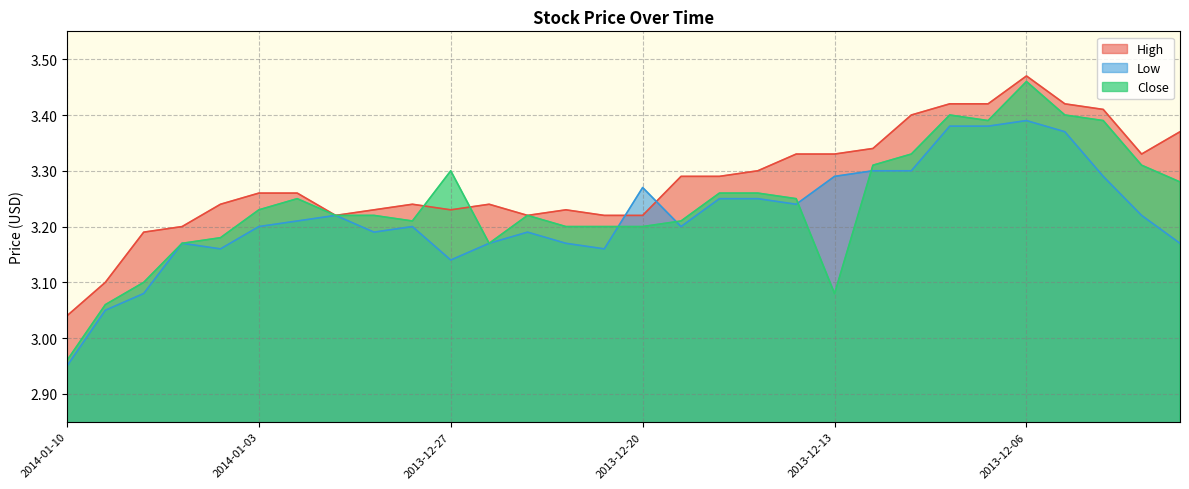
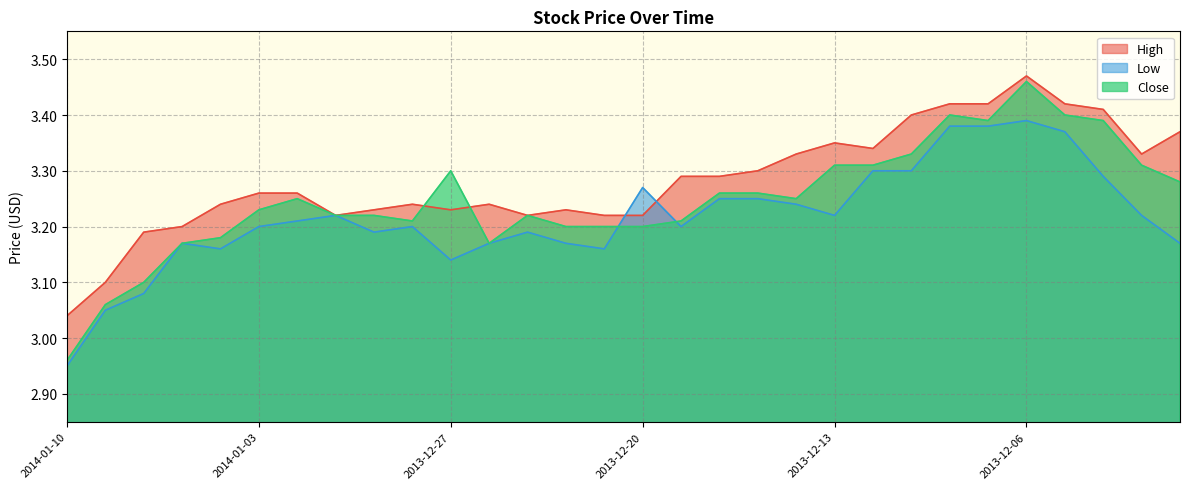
High, 2013-12-13: 3.33 -> 3.35
Low, 2013-12-13: 3.29 -> 3.22
Close, 2013-12-13: 3.08 -> 3.31
